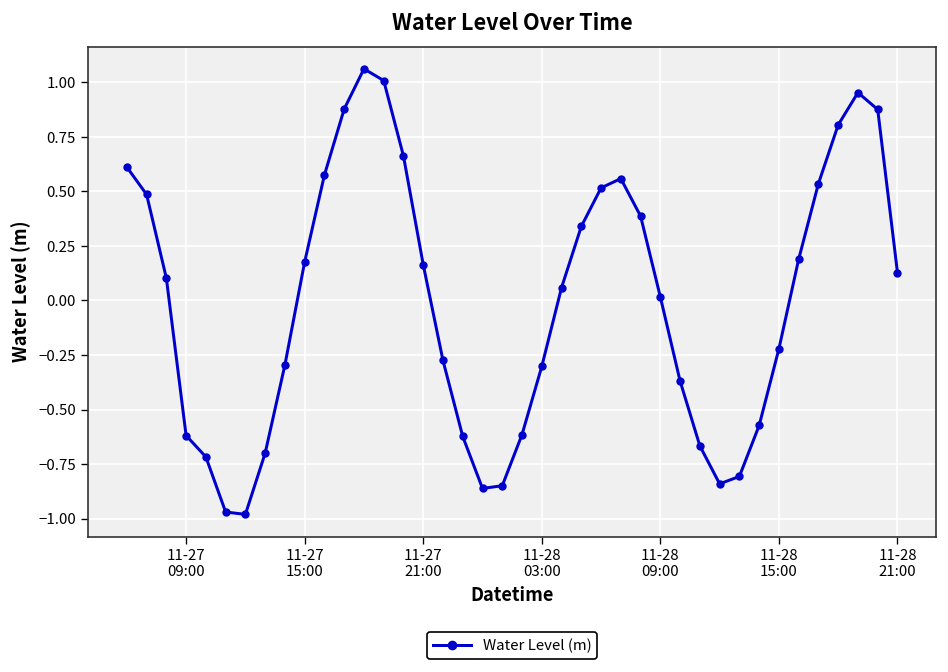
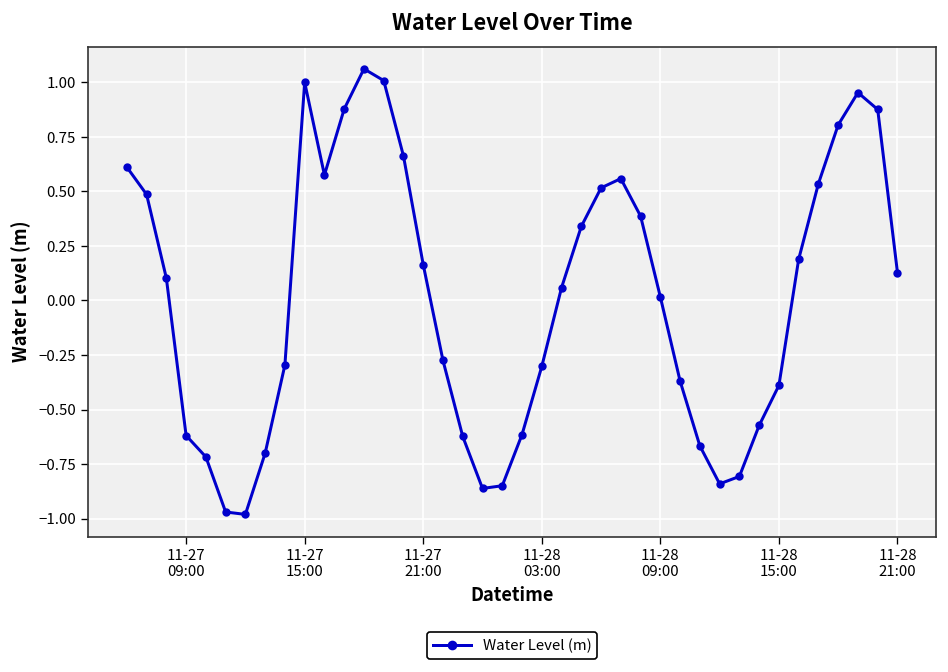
11-27 15:00: 0.18 -> 1.00
11-28 15:00: -0.22 -> -0.39
